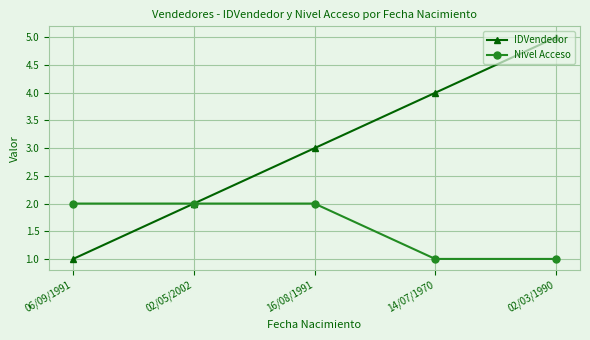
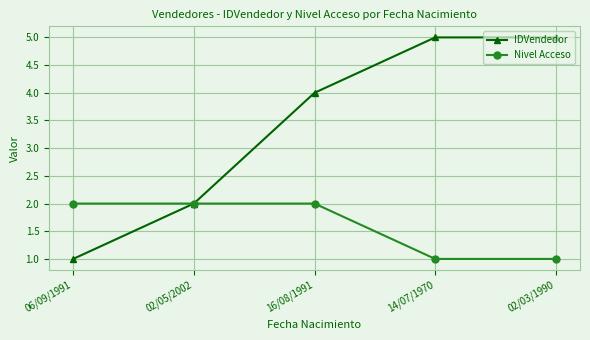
IDVendedor, 16/08/1991: 3 -> 4
IDVendedor, 14/07/1970: 4 -> 5
